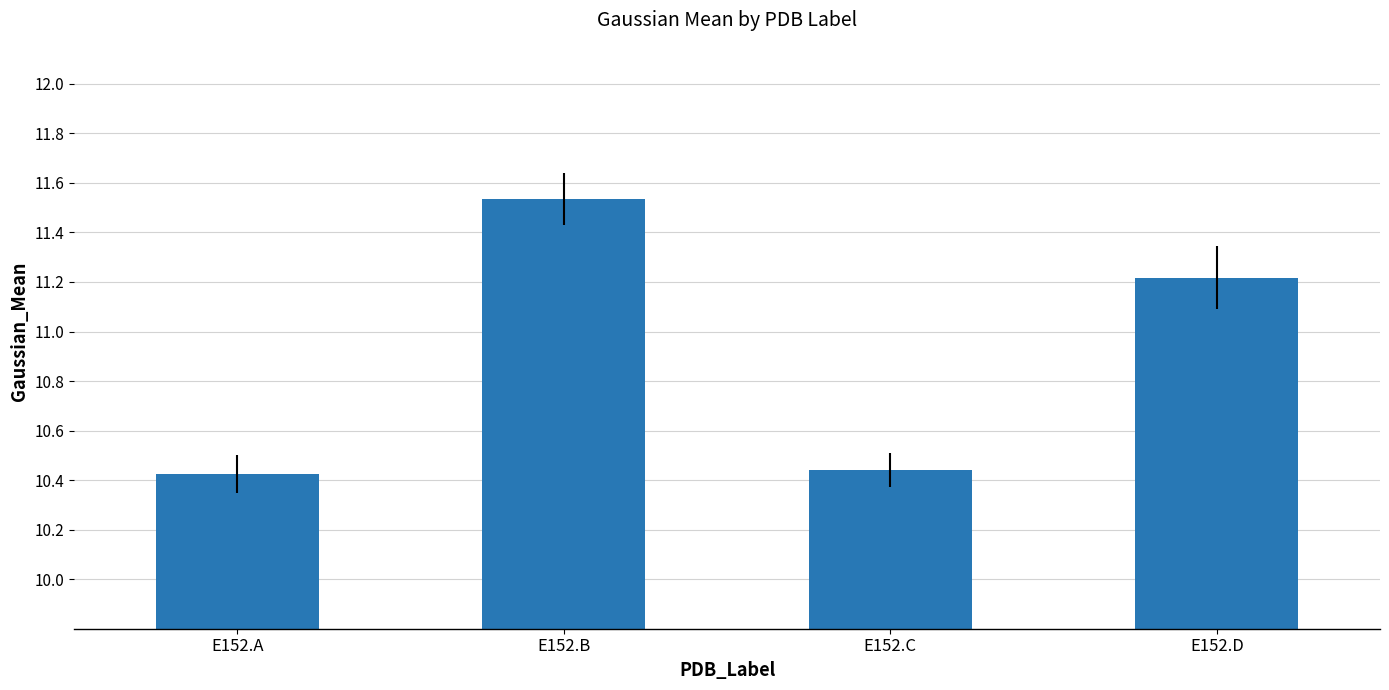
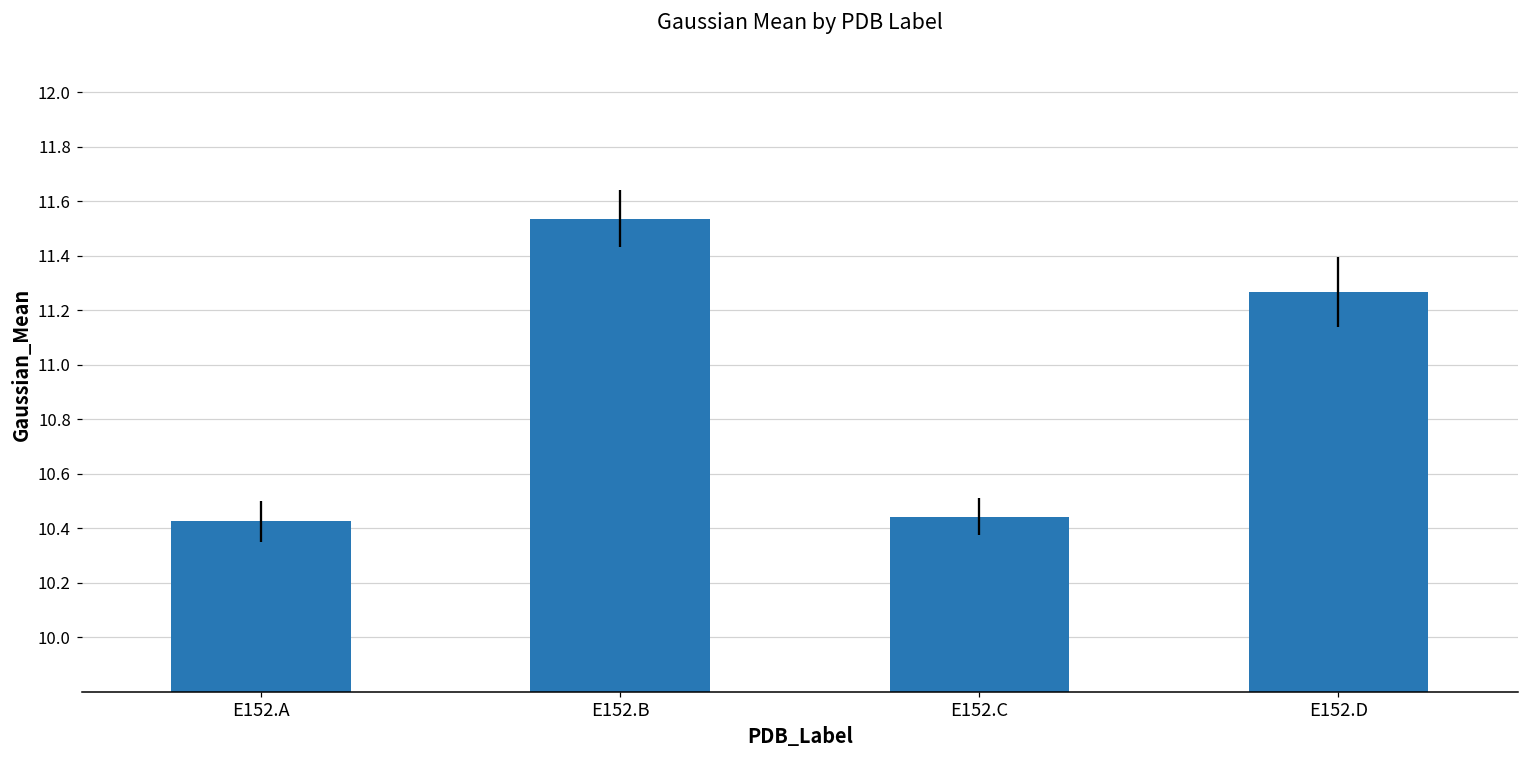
E152.D: 11.22 -> 11.27
